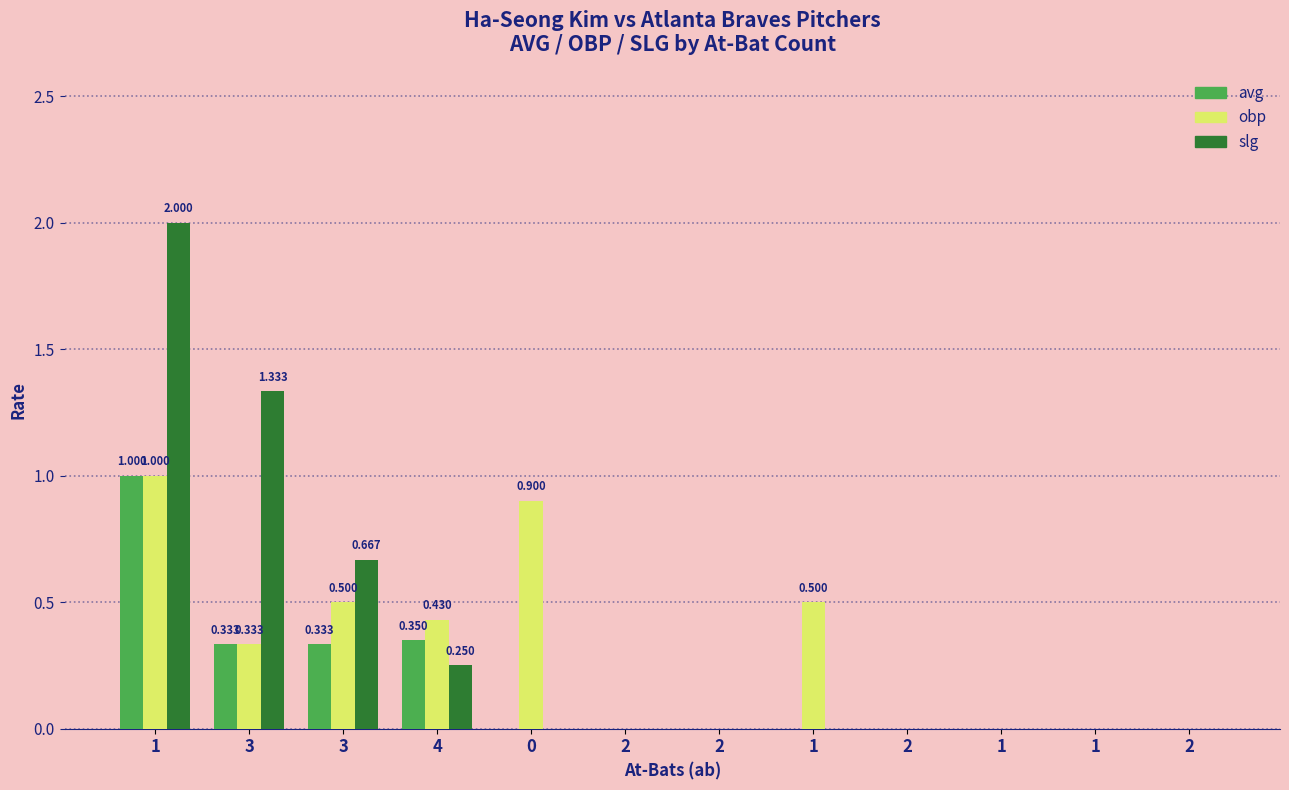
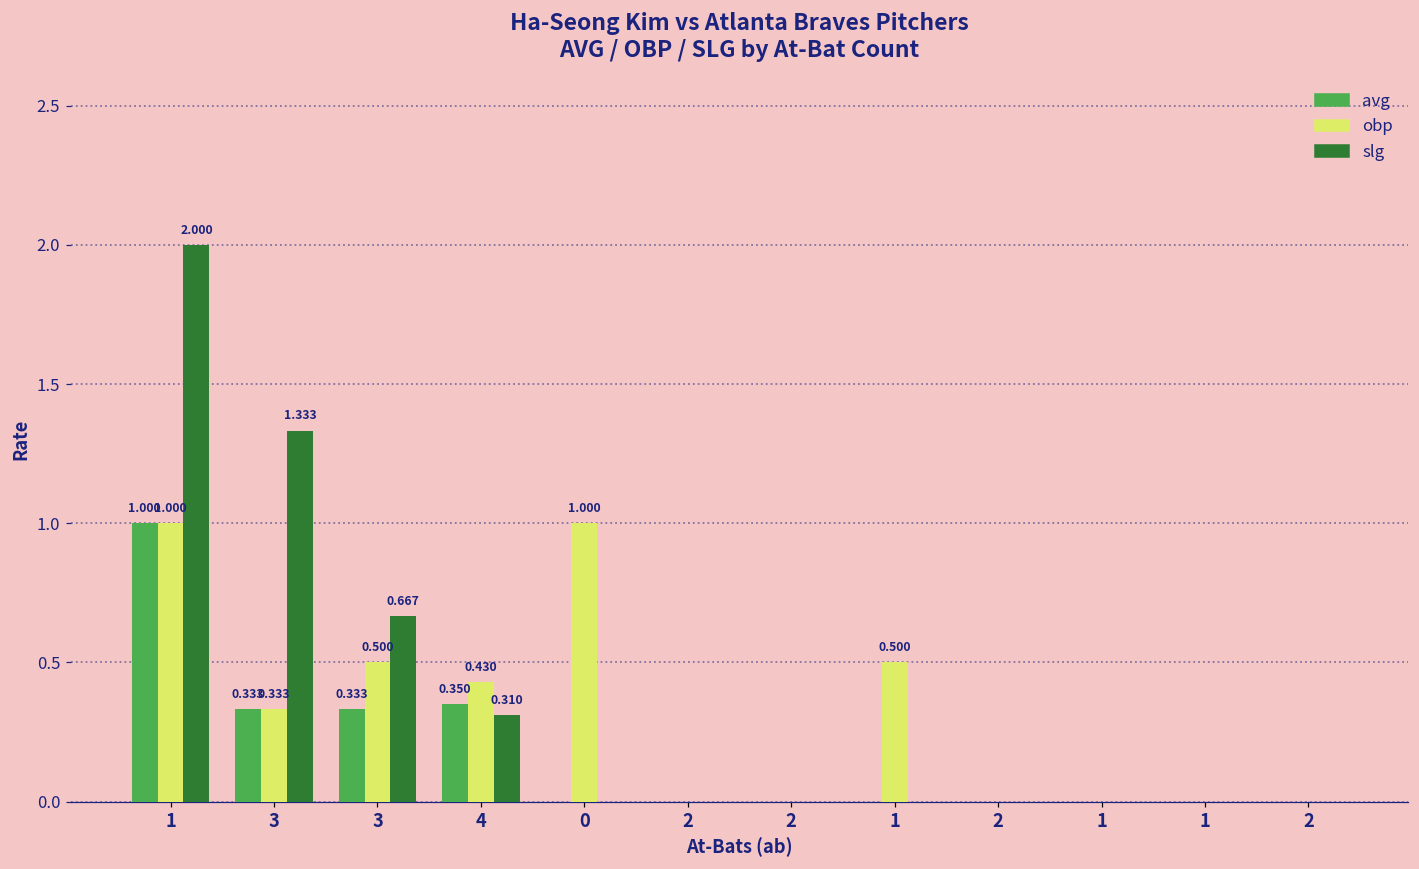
slg, 4: 0.250 -> 0.310
obp, 0: 0.900 -> 1.000
